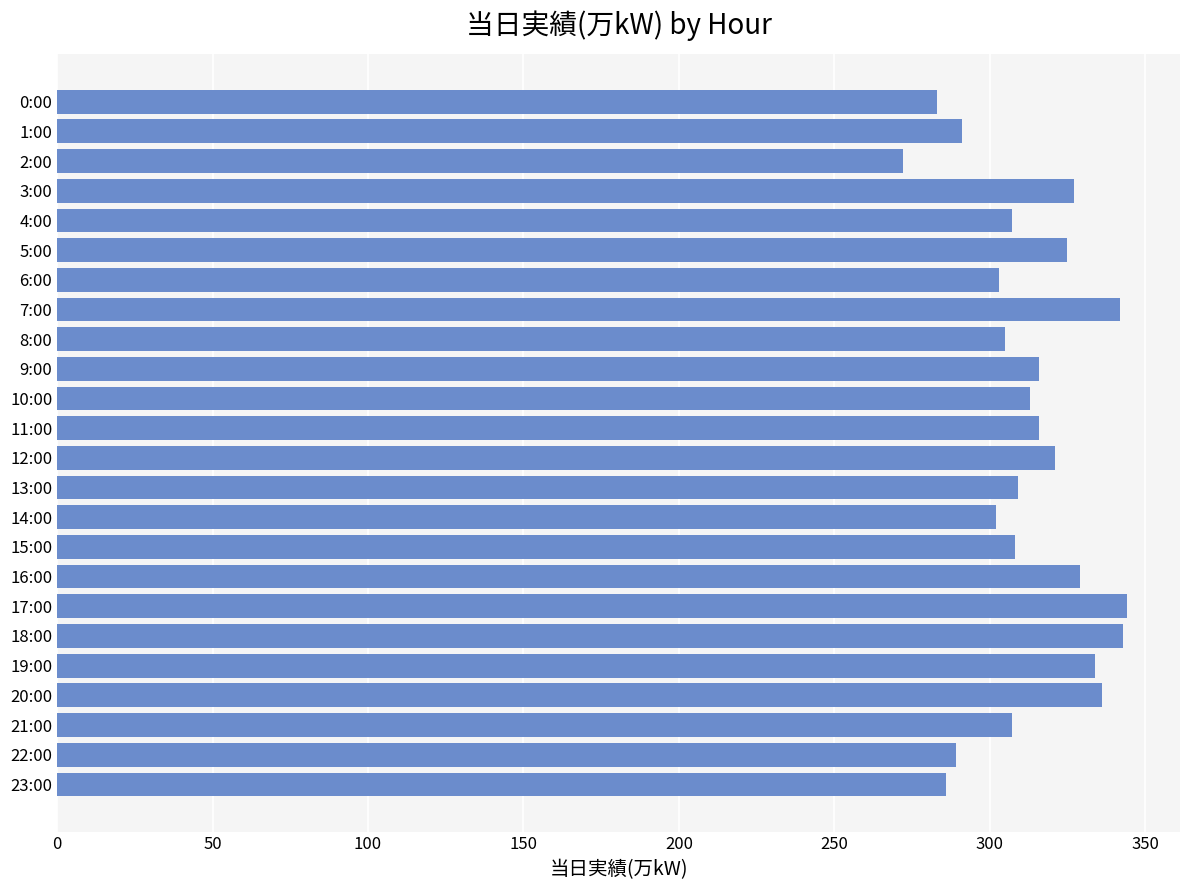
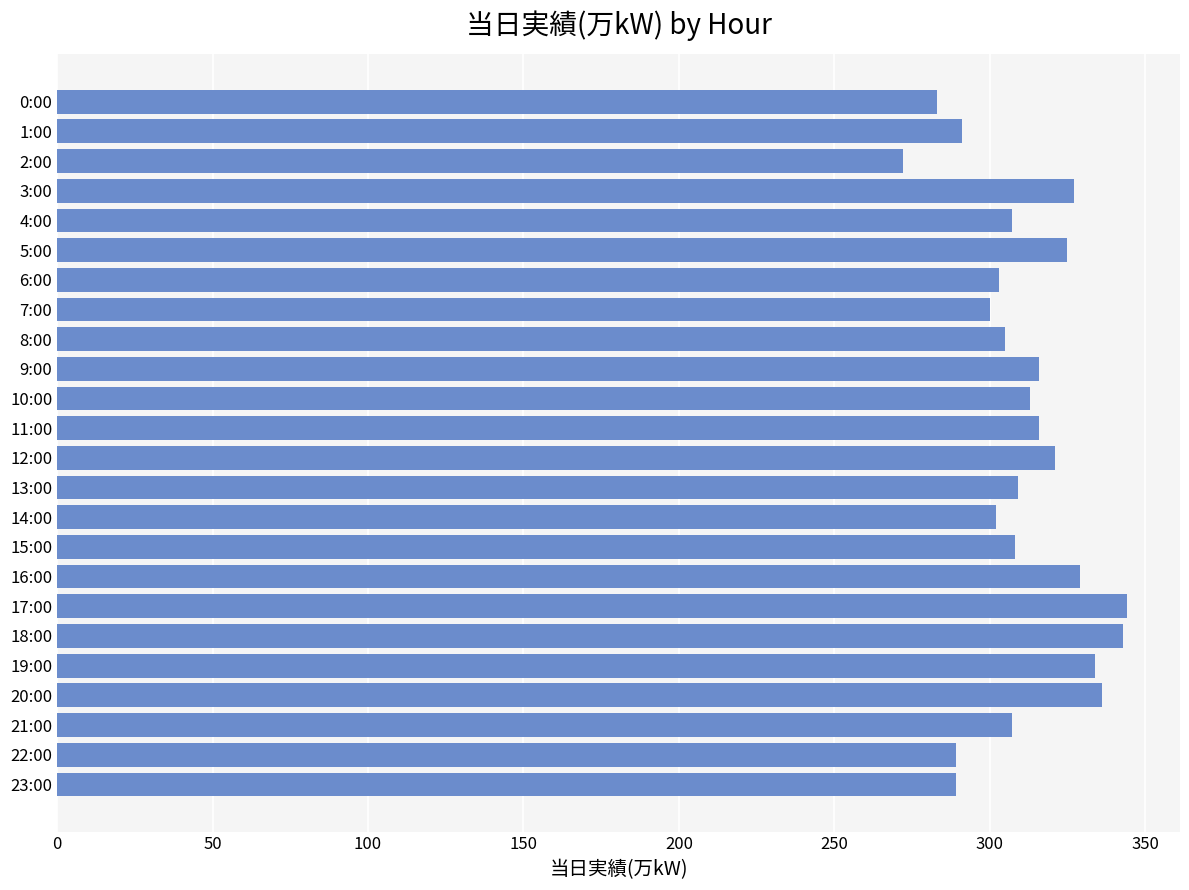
7:00: 342 -> 300
23:00: 286 -> 289
